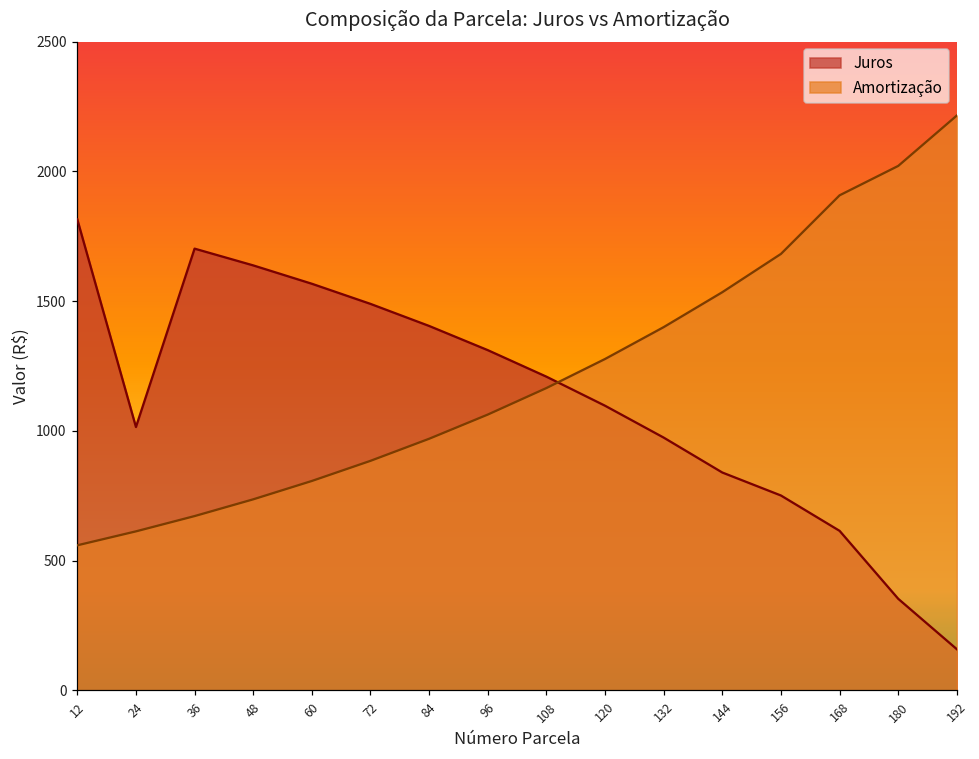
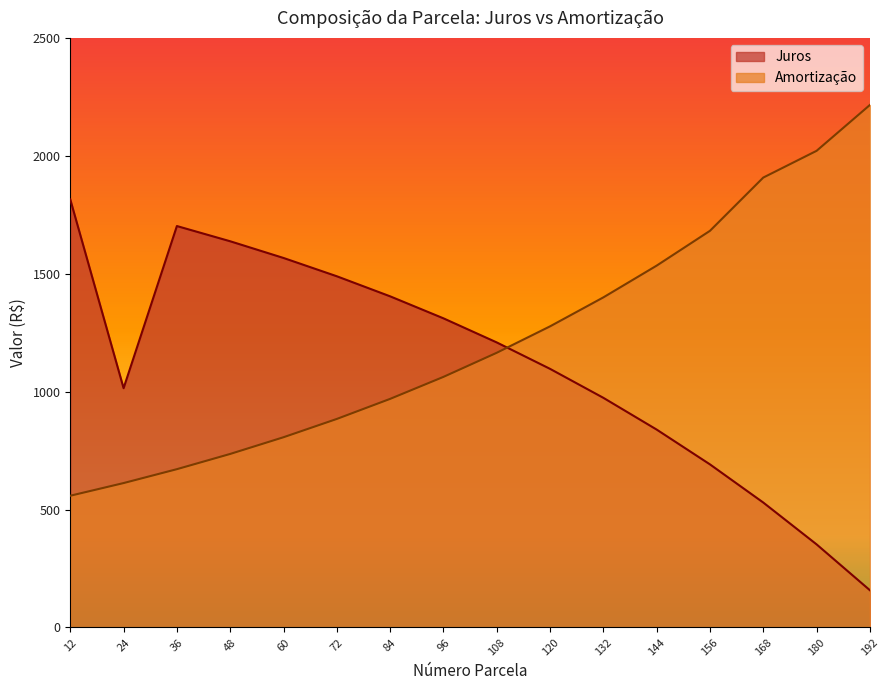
Juros, 156: 750 -> 690
Juros, 168: 610 -> 530
